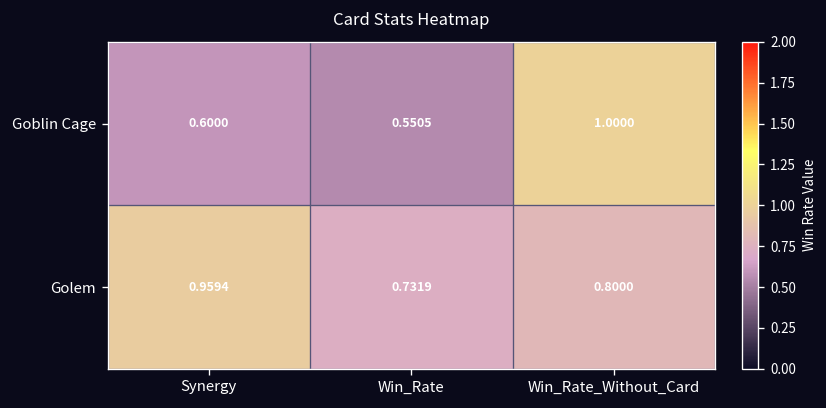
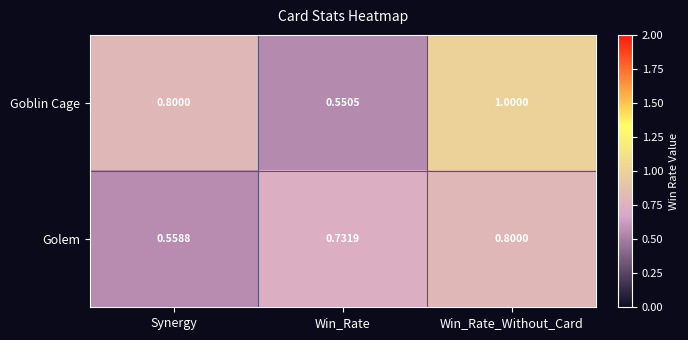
Goblin Cage, Synergy: 0.6000 -> 0.8000
Golem, Synergy: 0.9594 -> 0.5588
